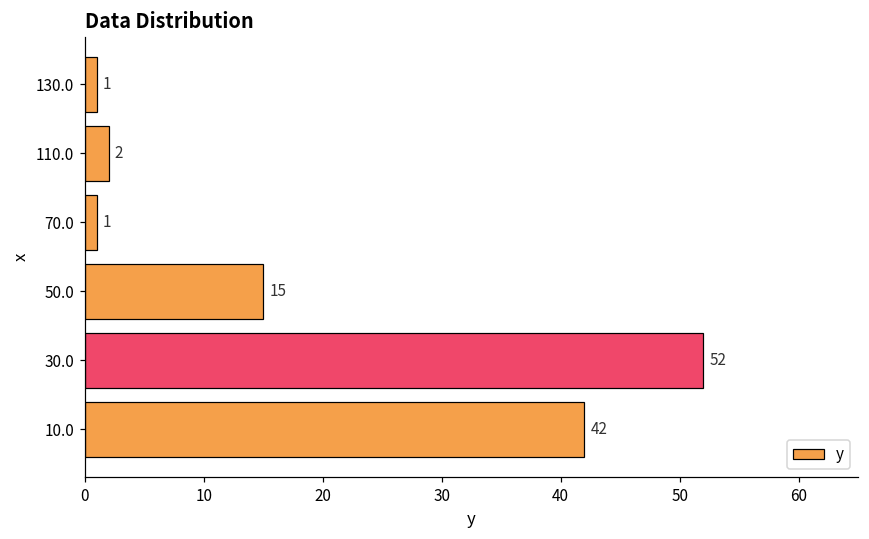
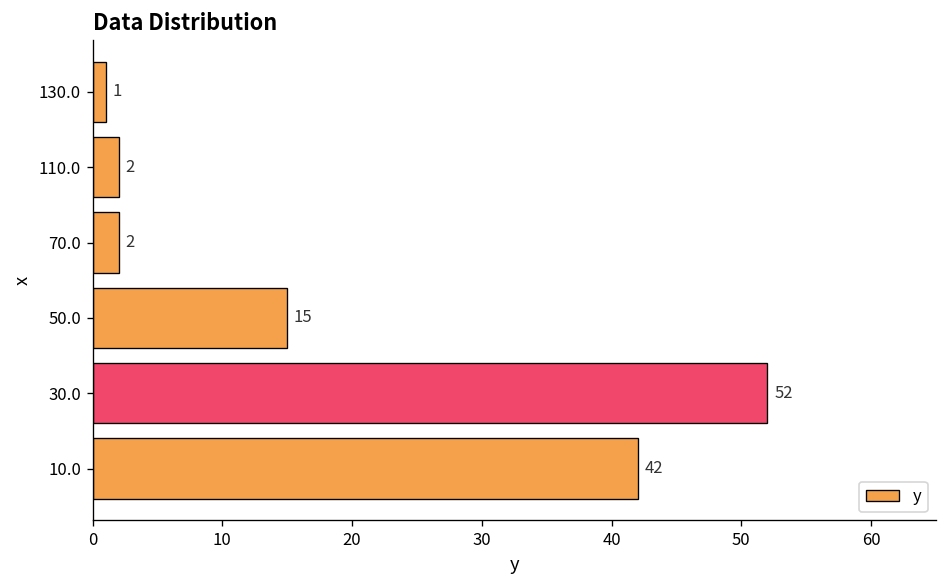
70.0: 1 -> 2
